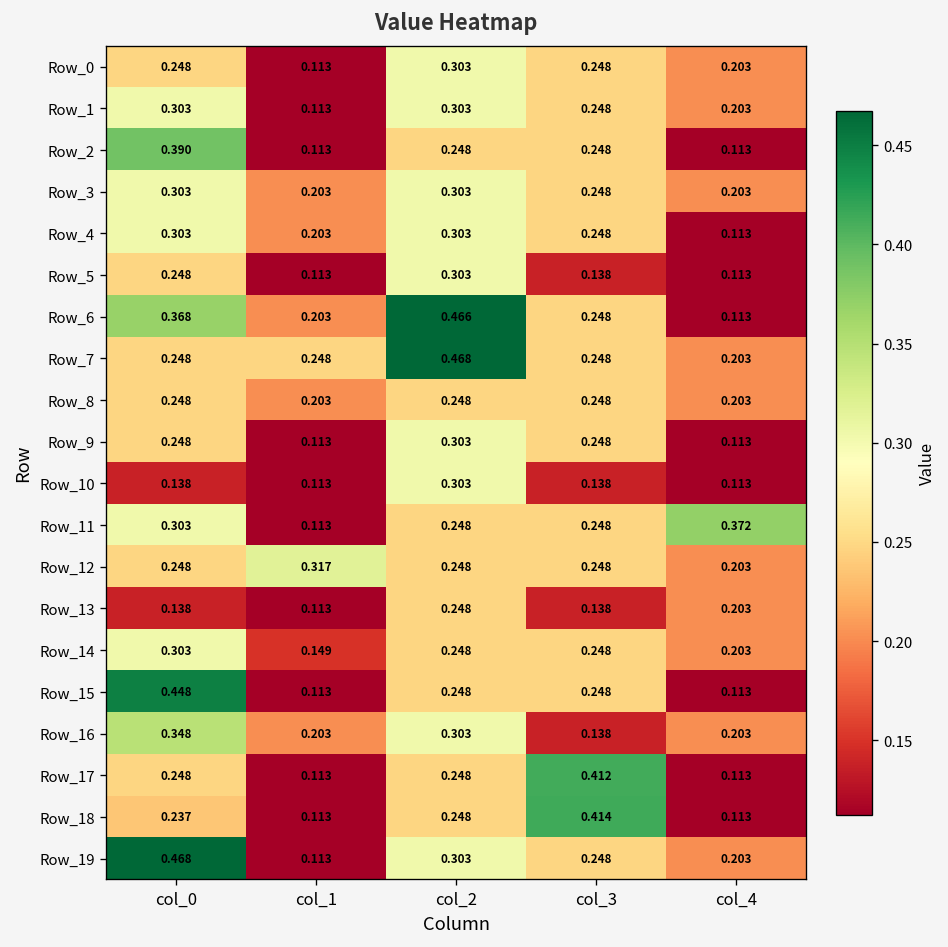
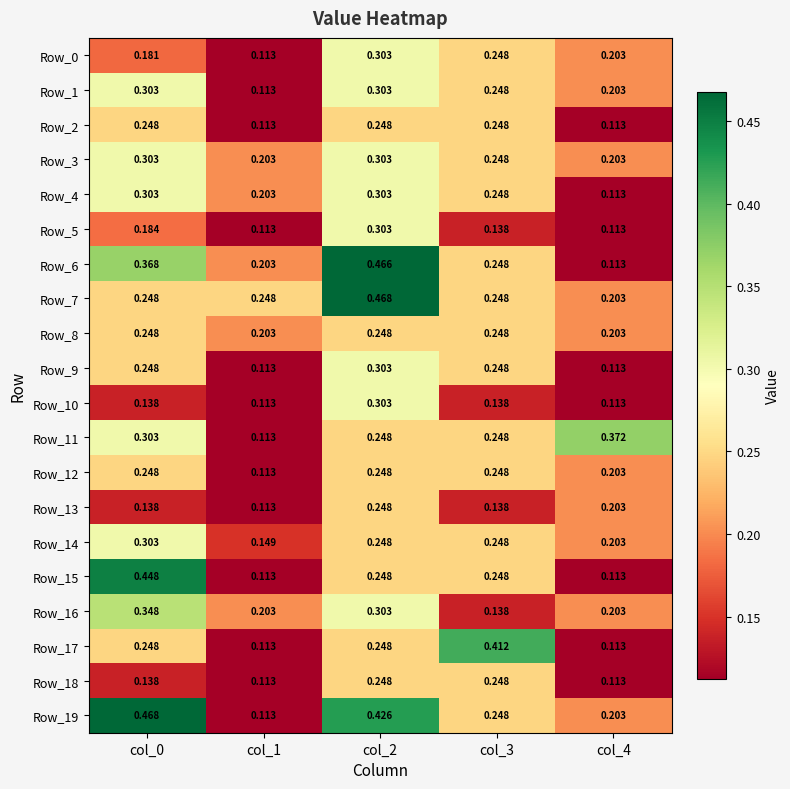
Row_0, col_0: 0.248 -> 0.181
Row_2, col_0: 0.390 -> 0.248
Row_5, col_0: 0.248 -> 0.184
Row_12, col_1: 0.317 -> 0.113
Row_18, col_0: 0.237 -> 0.138
Row_18, col_3: 0.414 -> 0.248
Row_19, col_2: 0.303 -> 0.426
